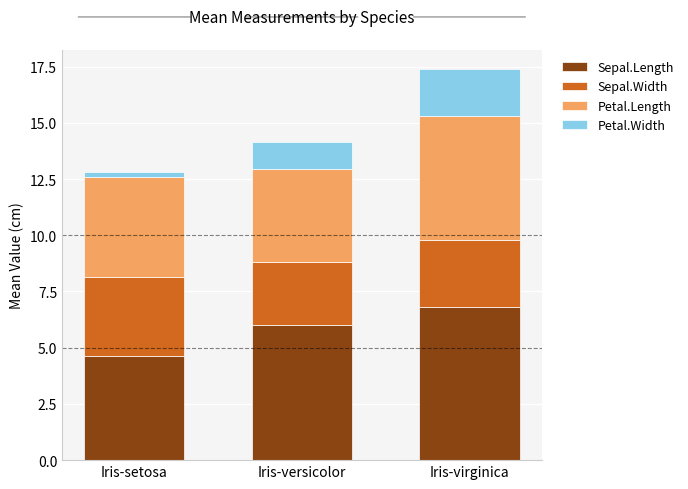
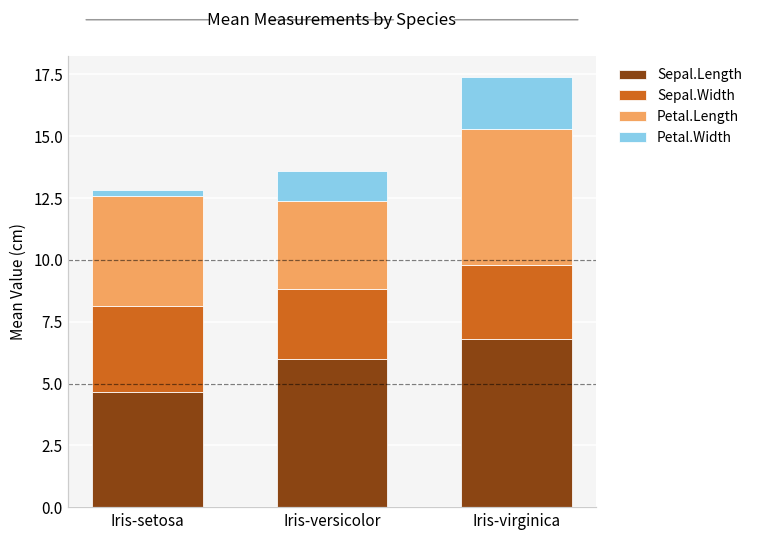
Petal.Length, Iris-versicolor: 4.1 -> 3.6
